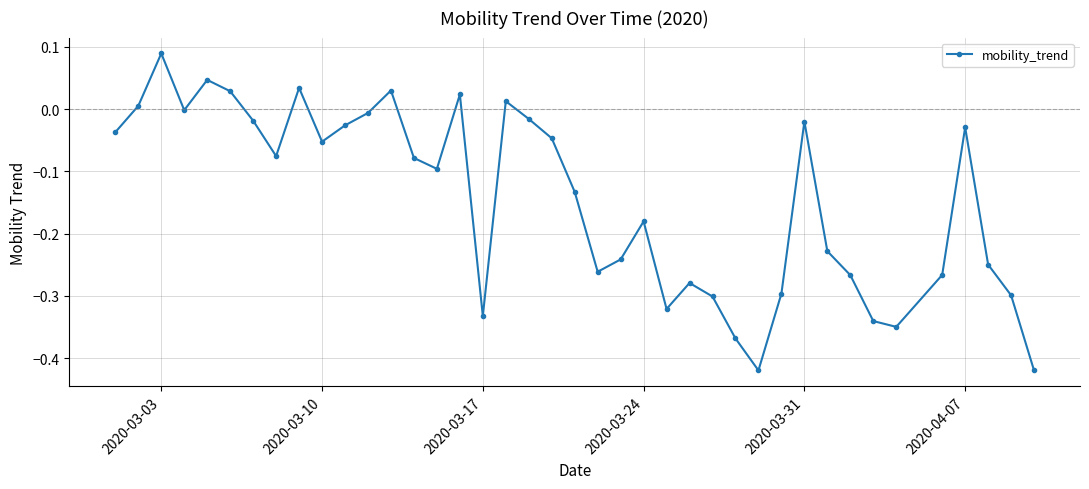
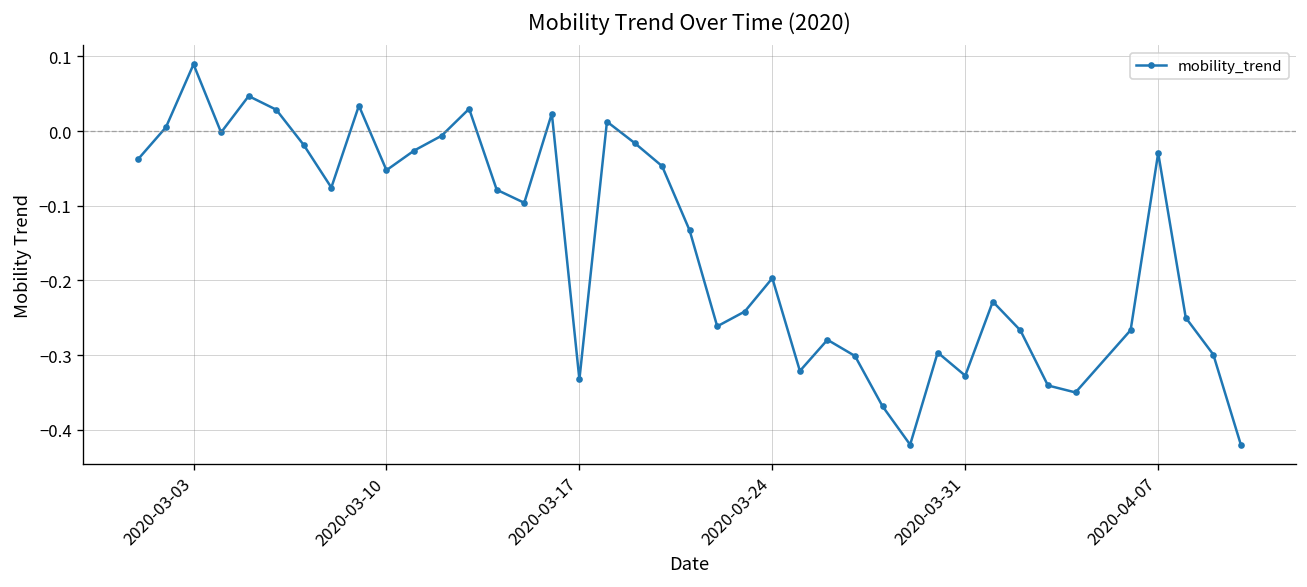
2020-03-24: -0.18 -> -0.20
2020-03-31: -0.02 -> -0.33
